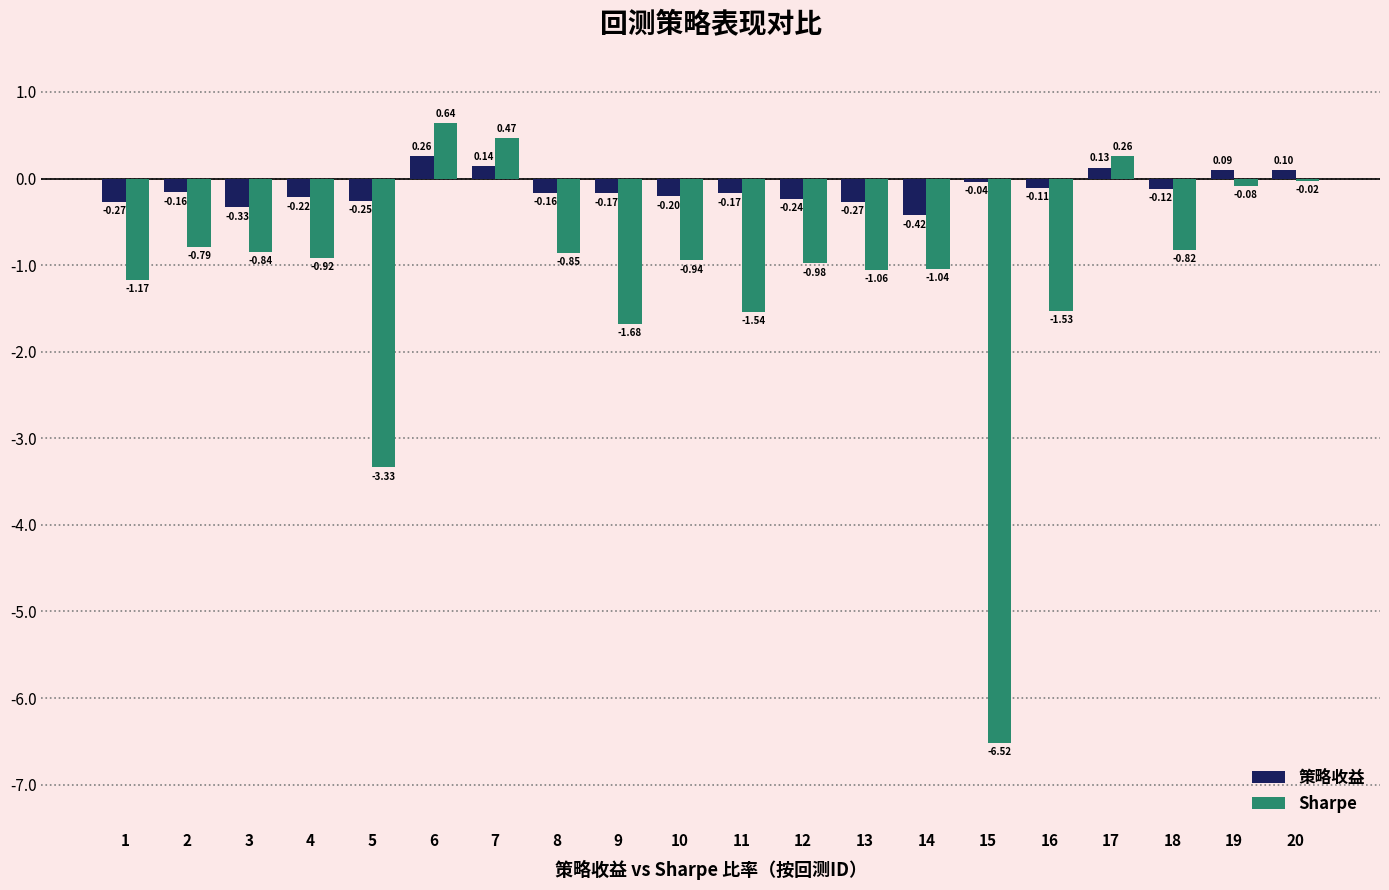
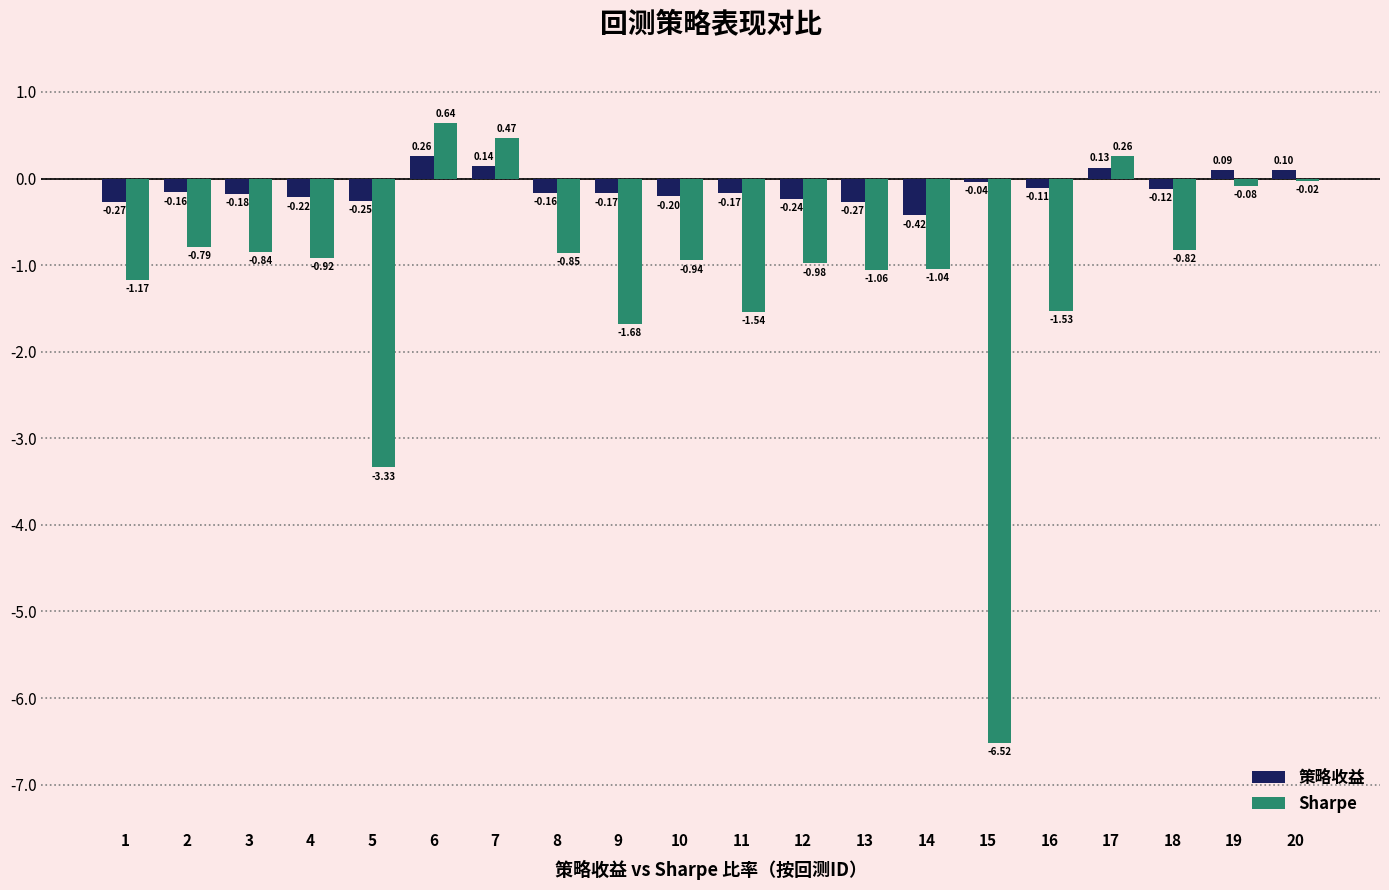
策略收益, 3: -0.33 -> -0.18
